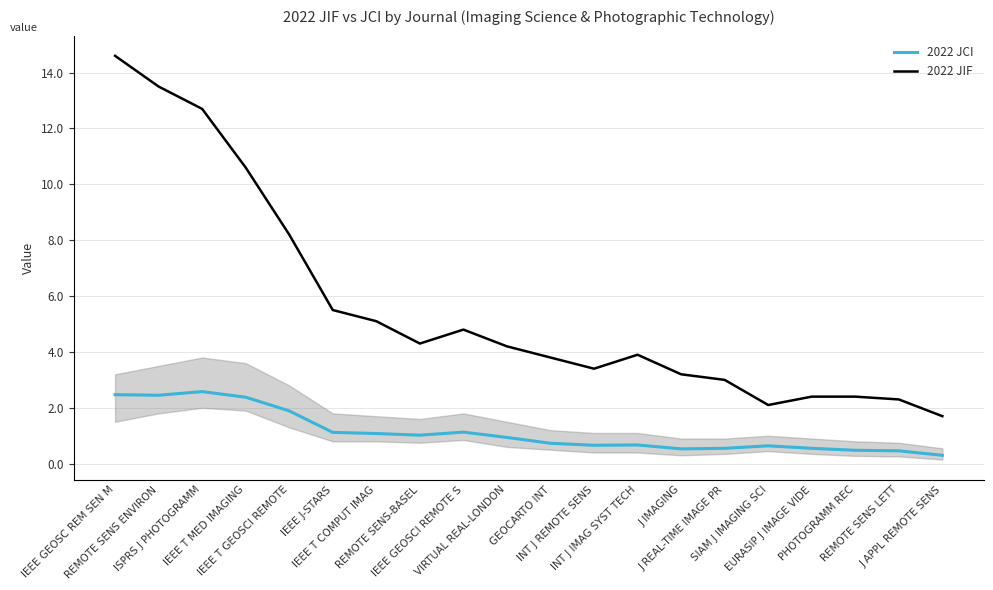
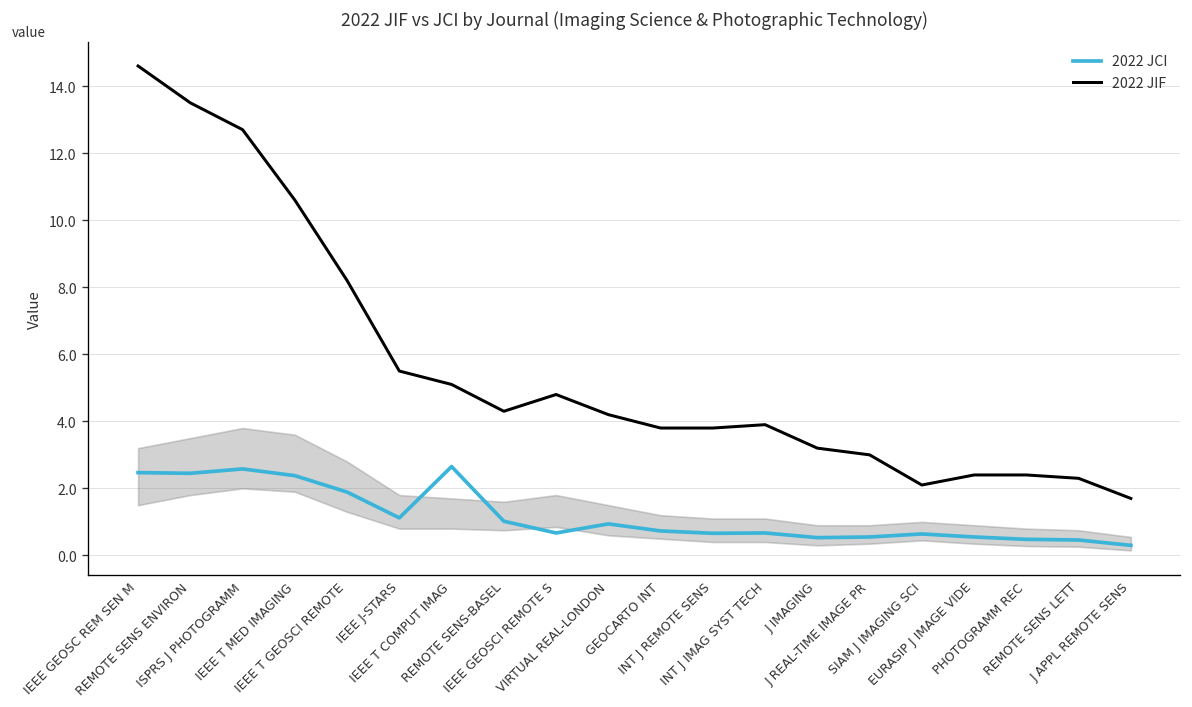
2022 JCI, IEEE T COMPUT IMAG: 1.1 -> 2.7
2022 JCI, IEEE GEOSCI REMOTE S: 1.1 -> 0.7
2022 JIF, INT J REMOTE SENS: 3.4 -> 3.8
